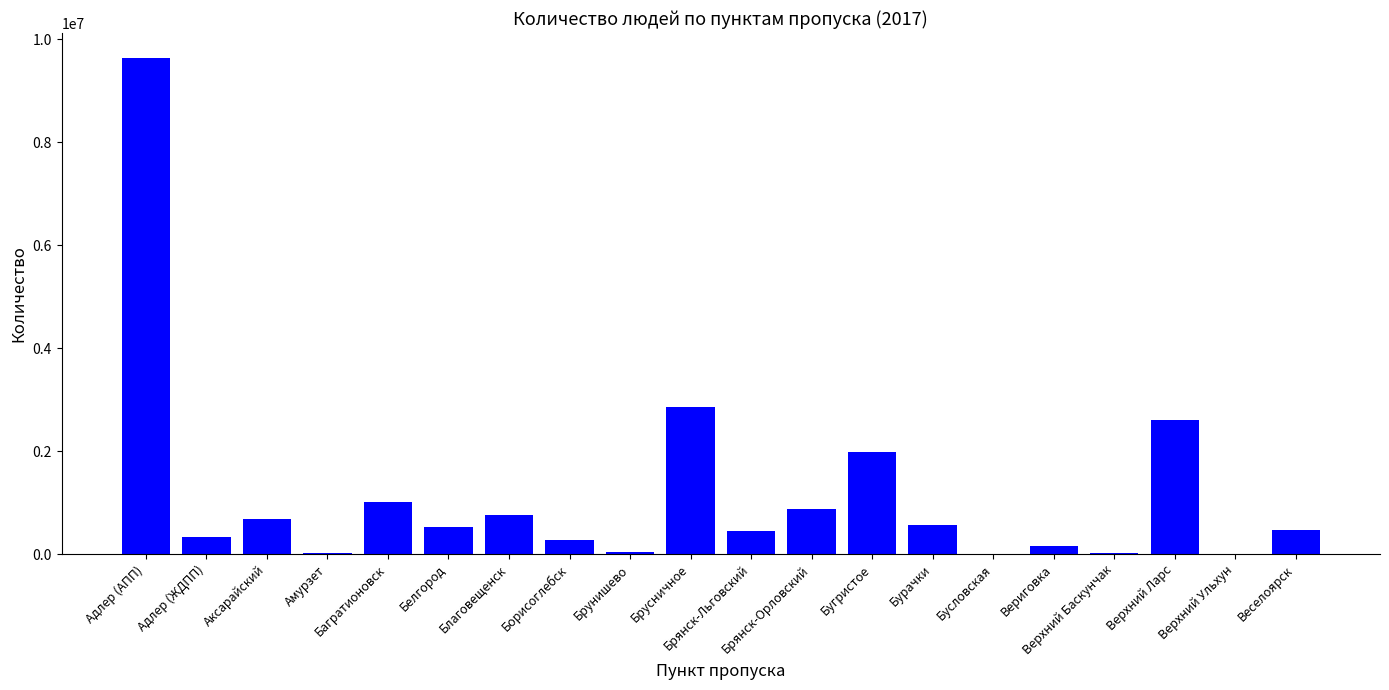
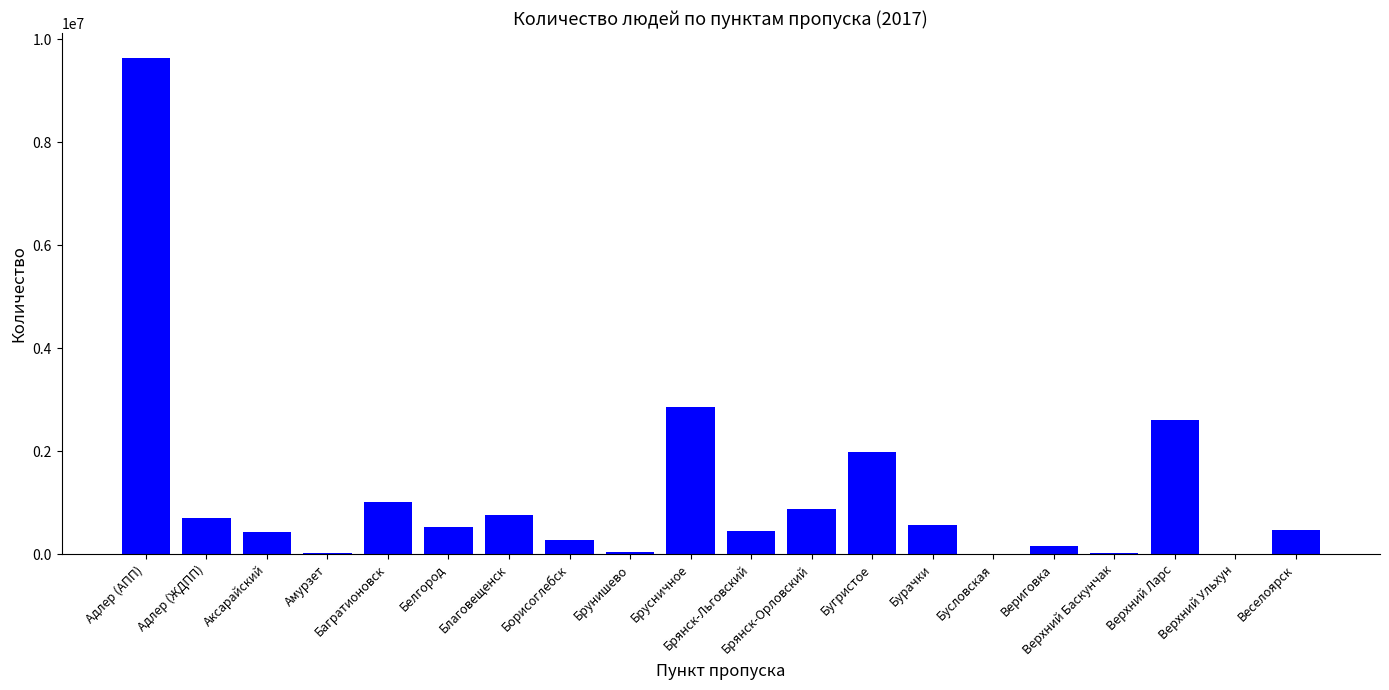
Адлер (ЖДПП): 300000 -> 700000
Аксарайский: 700000 -> 400000
